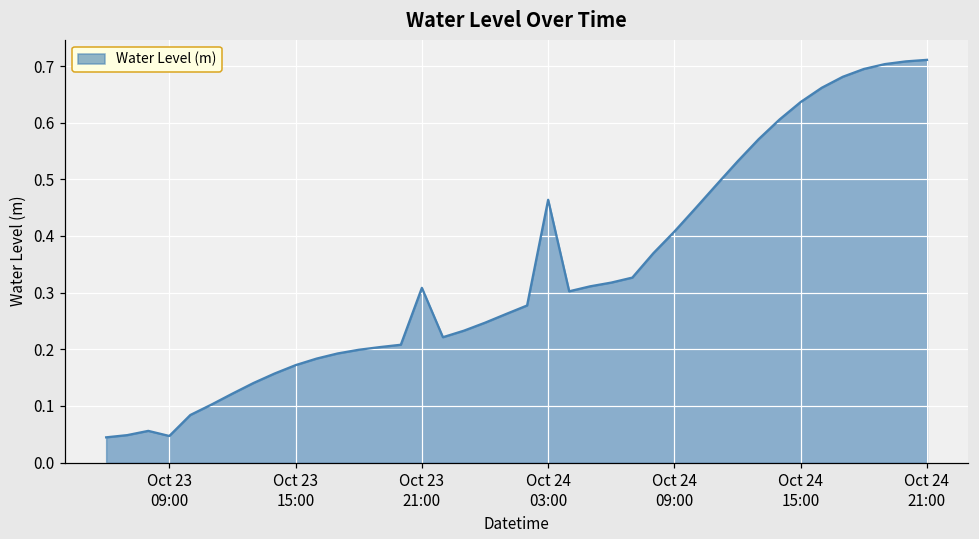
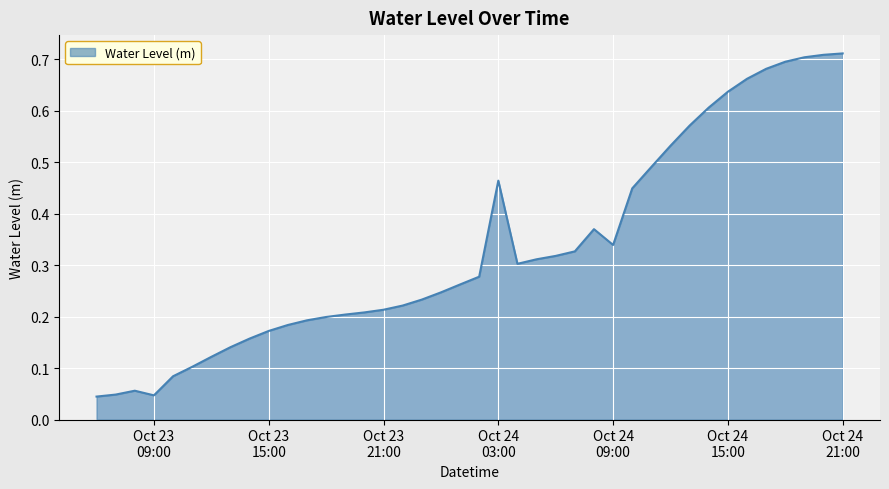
Oct 23 21:00: 0.31 -> 0.21
Oct 24 09:00: 0.41 -> 0.34
